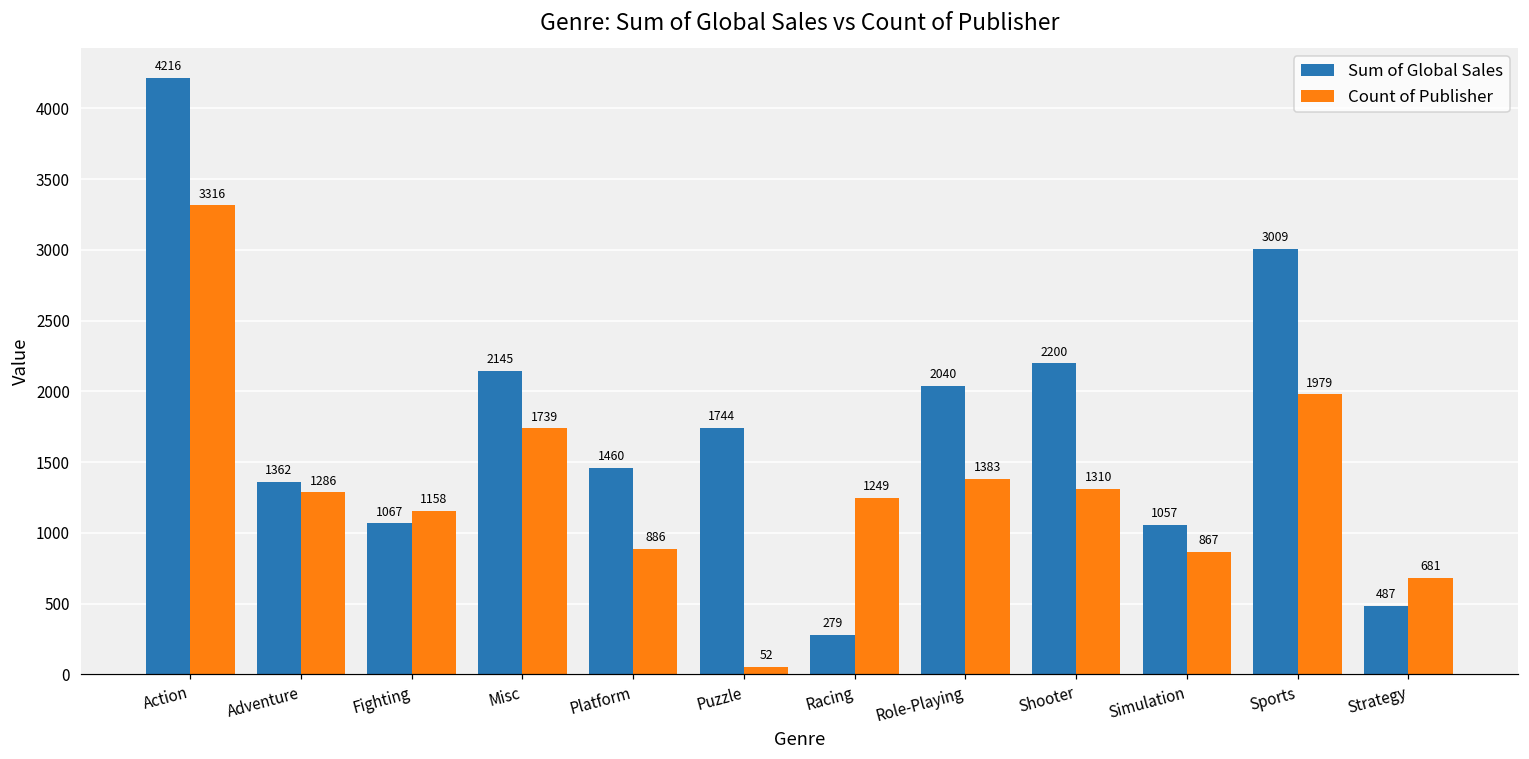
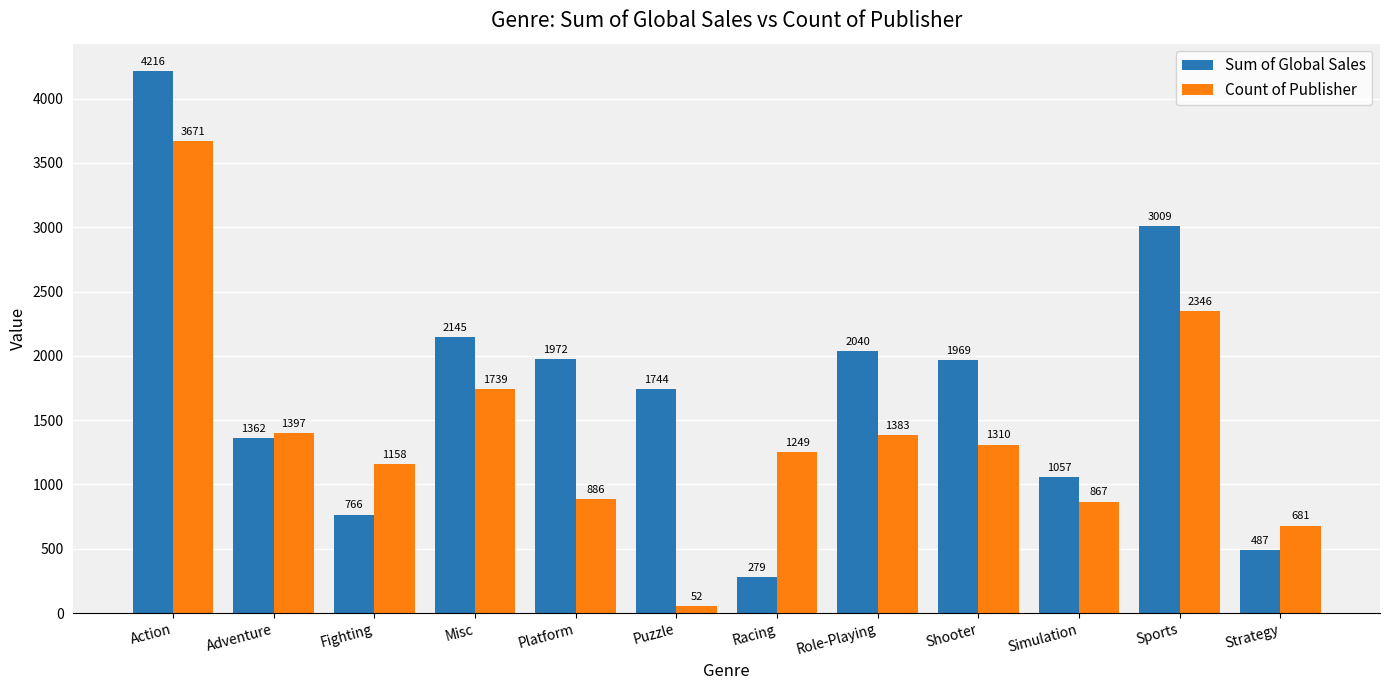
Count of Publisher, Action: 3316 -> 3671
Count of Publisher, Adventure: 1286 -> 1397
Sum of Global Sales, Fighting: 1067 -> 766
Sum of Global Sales, Platform: 1460 -> 1972
Sum of Global Sales, Shooter: 2200 -> 1969
Count of Publisher, Sports: 1979 -> 2346
